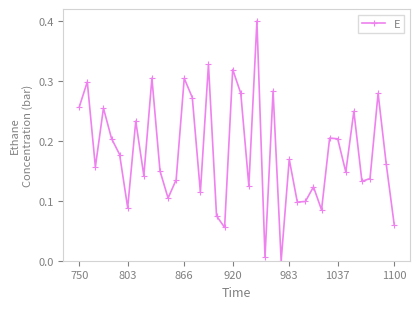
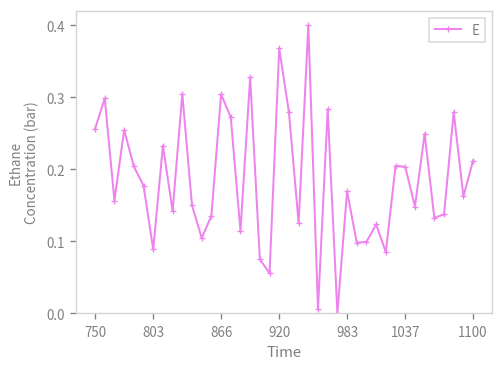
920: 0.32 -> 0.37
1100: 0.06 -> 0.21
